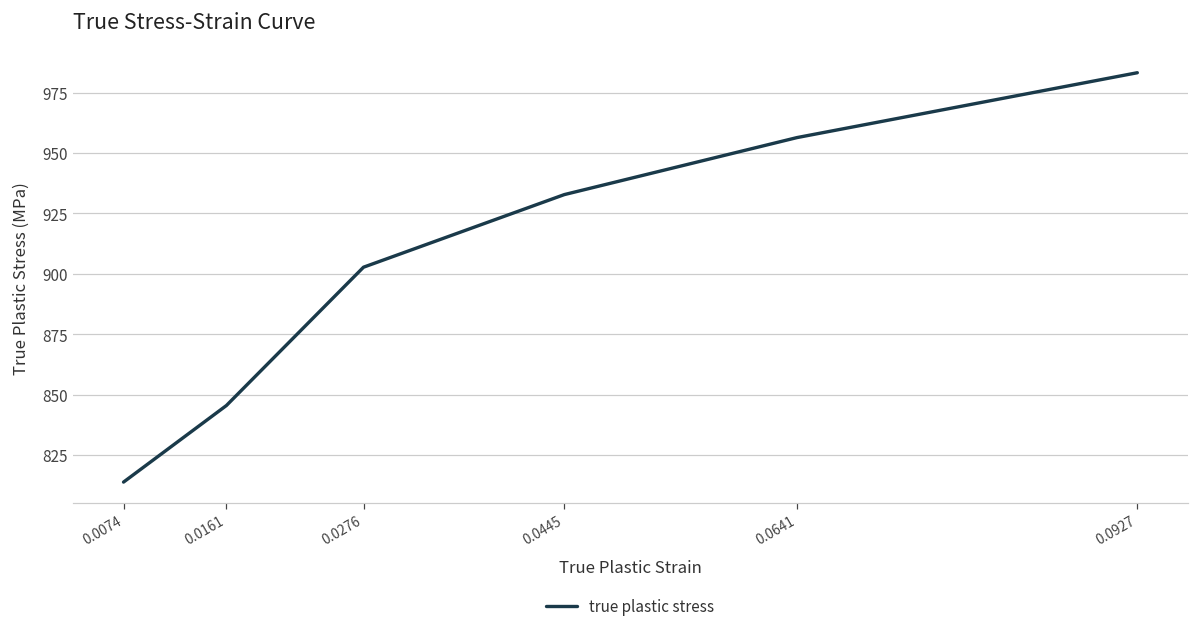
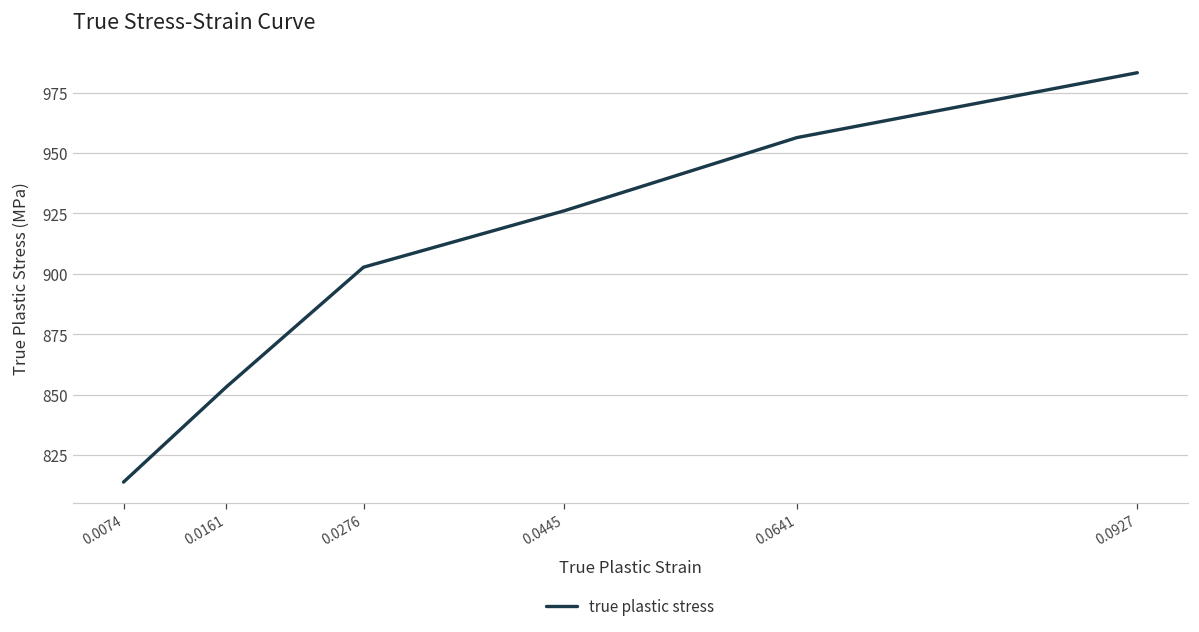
0.0161: 845 -> 853
0.0445: 933 -> 926
